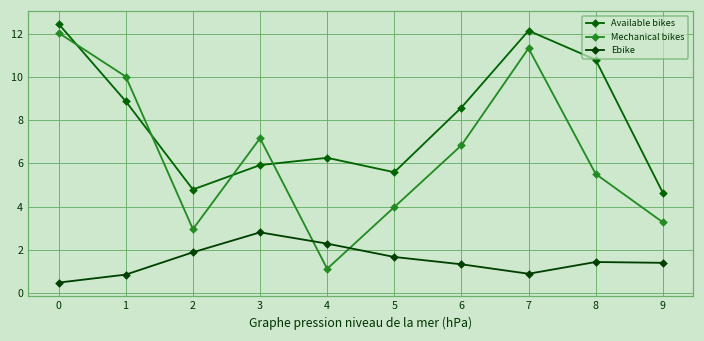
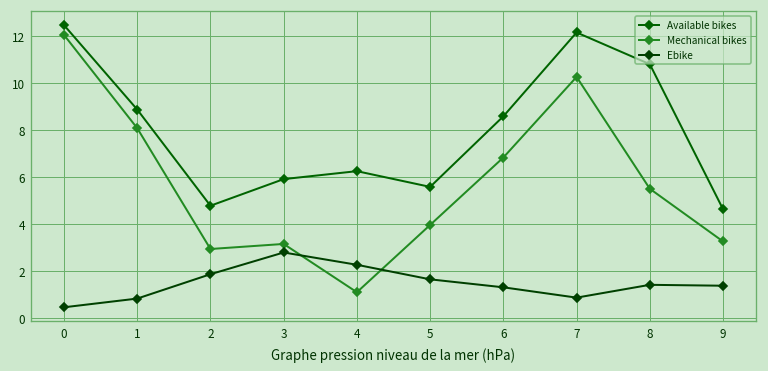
Mechanical bikes, 1: 10.0 -> 8.1
Mechanical bikes, 3: 7.2 -> 3.2
Mechanical bikes, 7: 11.4 -> 10.3
